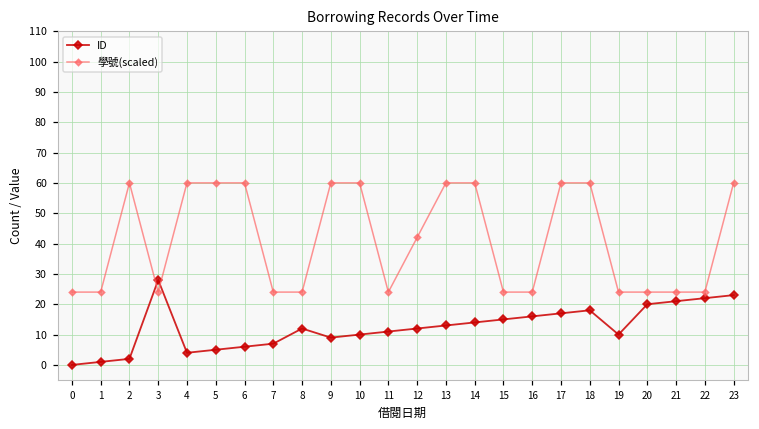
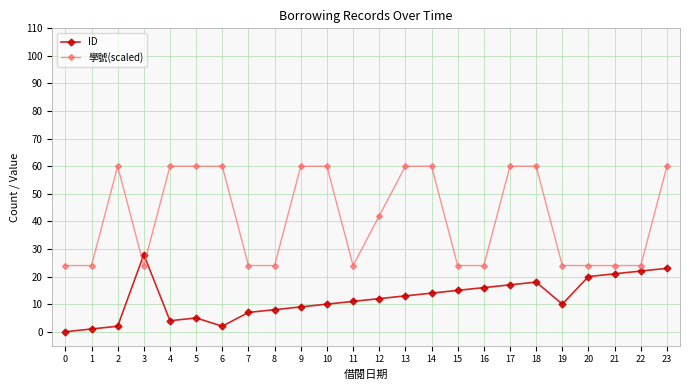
ID, 6: 6 -> 2
ID, 8: 12 -> 8
